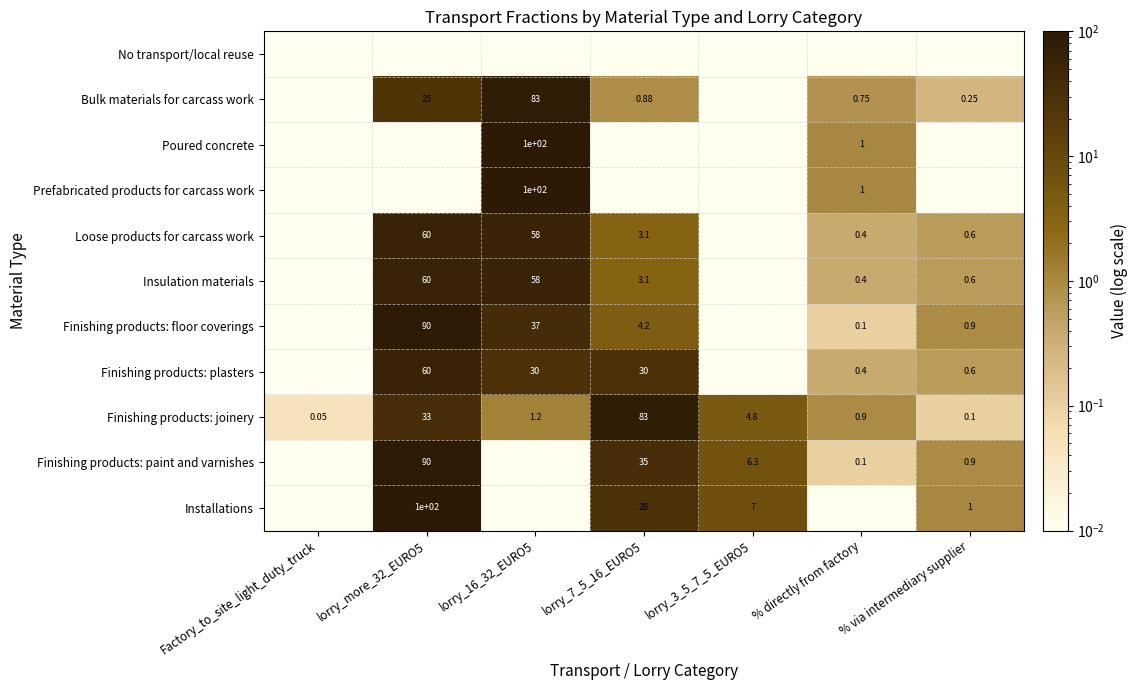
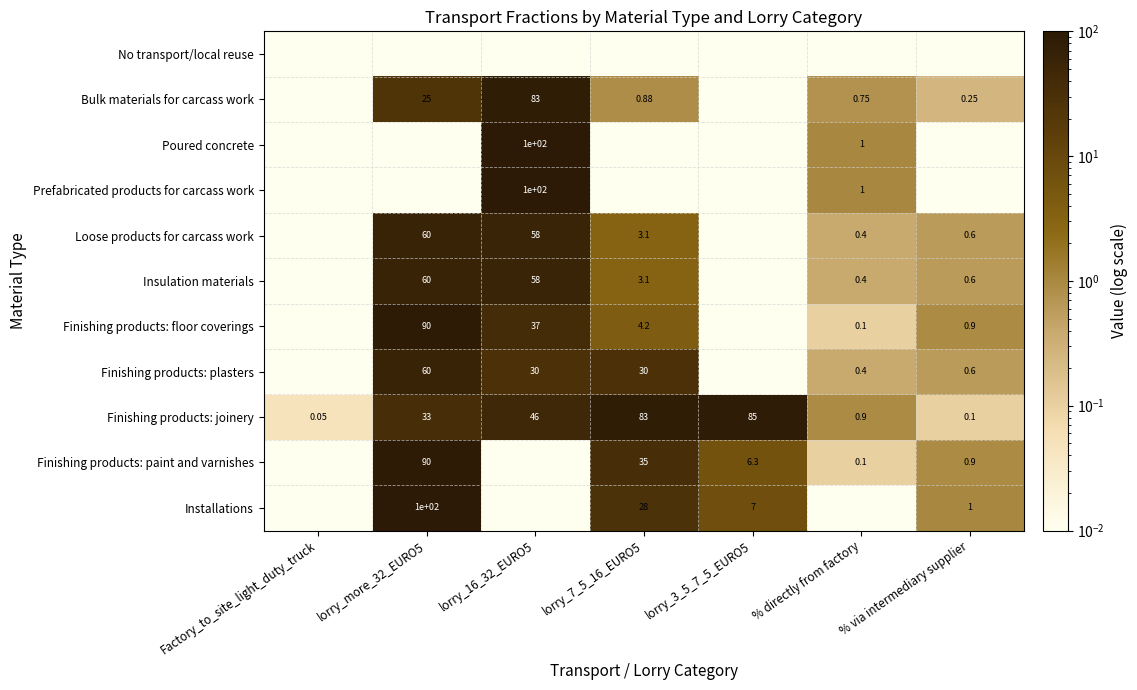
Finishing products: joinery, lorry_16_32_EURO5: 1.2 -> 46
Finishing products: joinery, lorry_3_5_7_5_EURO5: 4.8 -> 85
